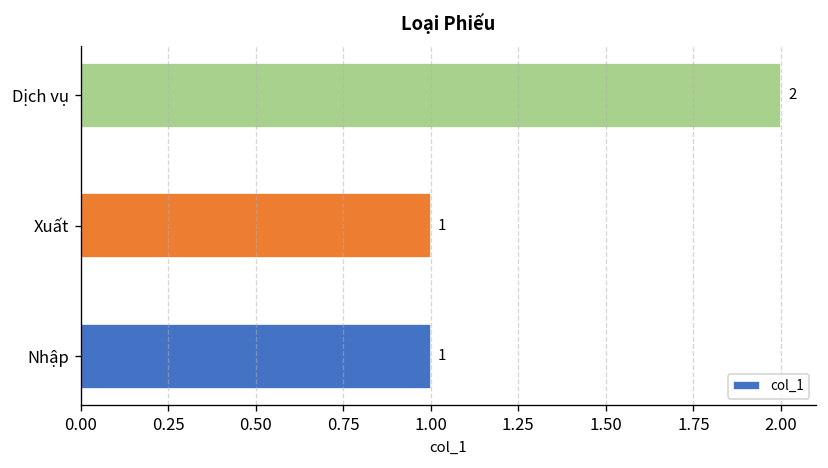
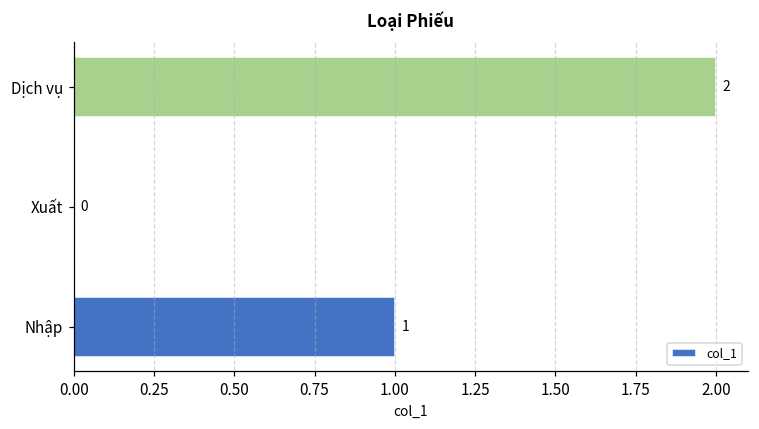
Xuất: 1 -> 0
